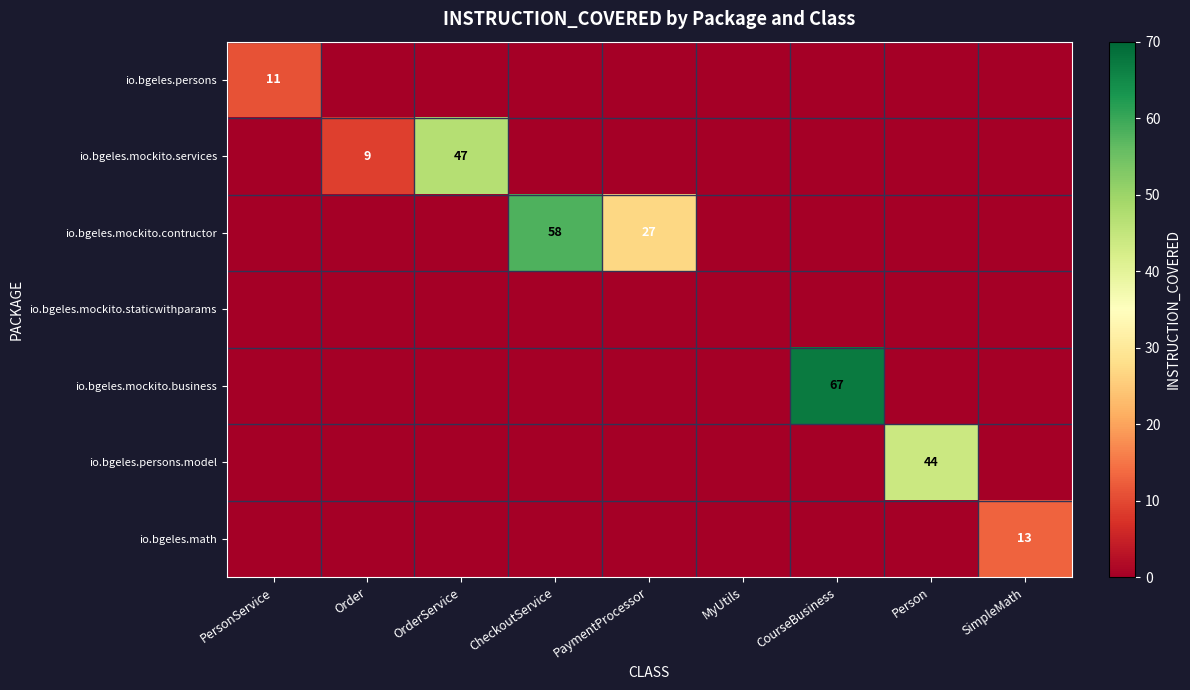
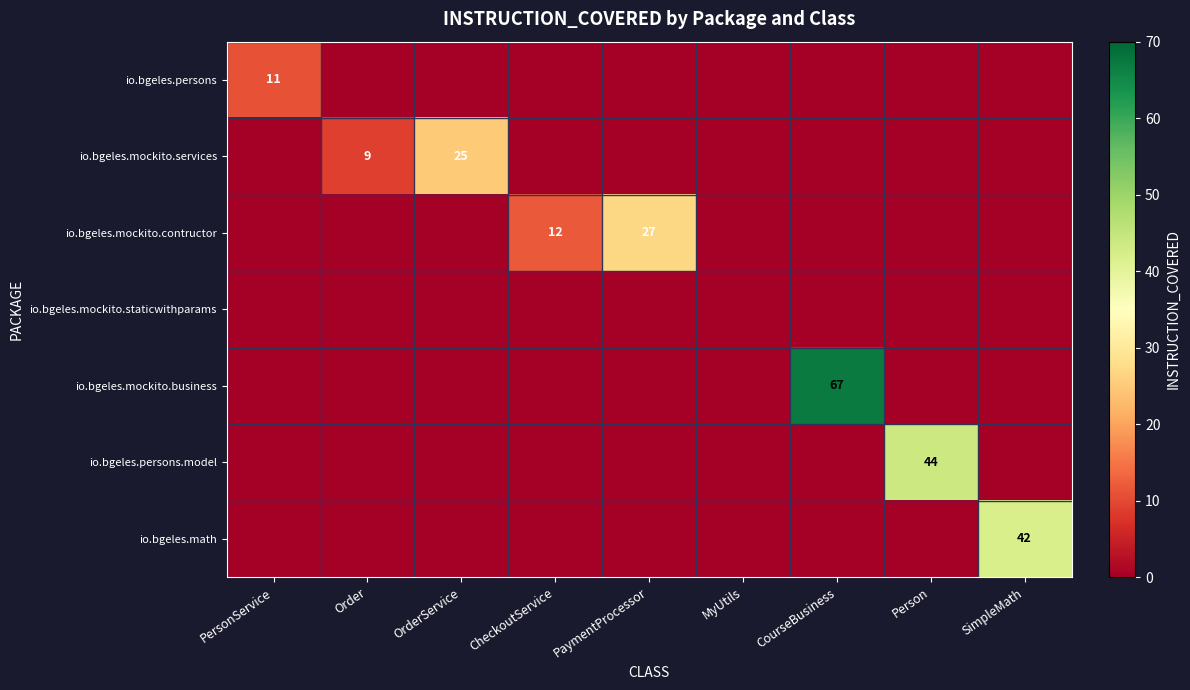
io.bgeles.mockito.services, OrderService: 47 -> 25
io.bgeles.mockito.contructor, CheckoutService: 58 -> 12
io.bgeles.math, SimpleMath: 13 -> 42
